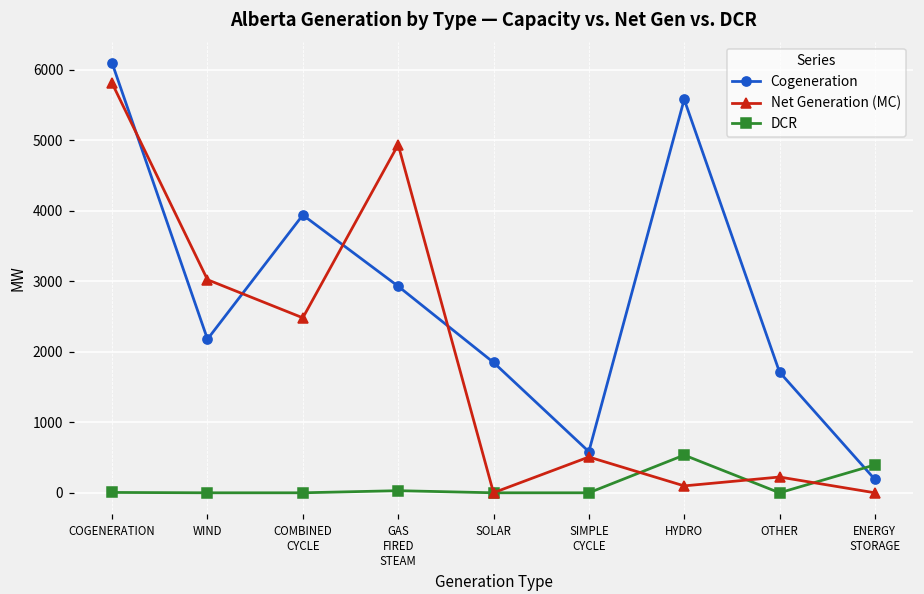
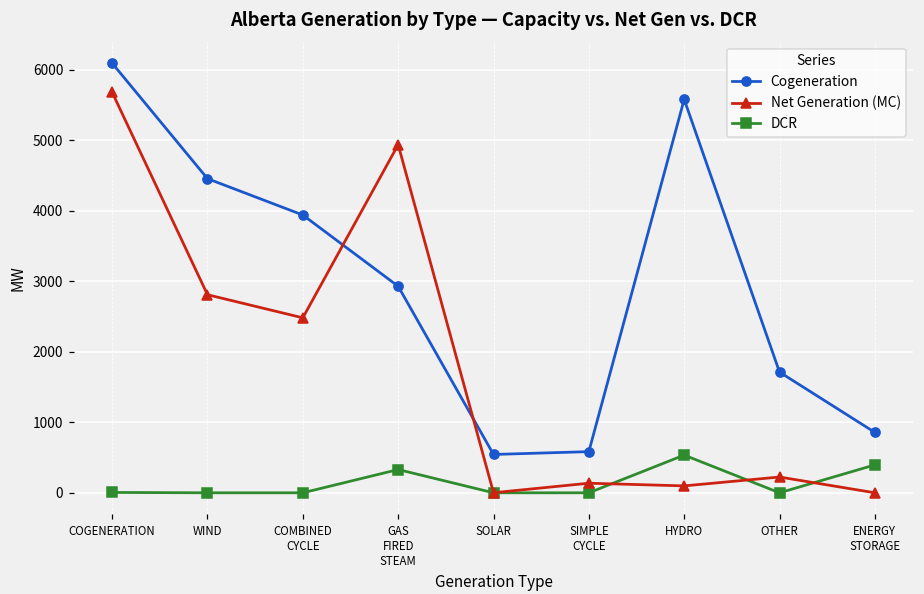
Net Generation (MC), COGENERATION: 5800 -> 5700
Cogeneration, WIND: 2200 -> 4500
Net Generation (MC), WIND: 3000 -> 2800
DCR, GAS FIRED STEAM: 0 -> 300
Cogeneration, SOLAR: 1900 -> 500
Net Generation (MC), SIMPLE CYCLE: 500 -> 100
Cogeneration, ENERGY STORAGE: 200 -> 900
